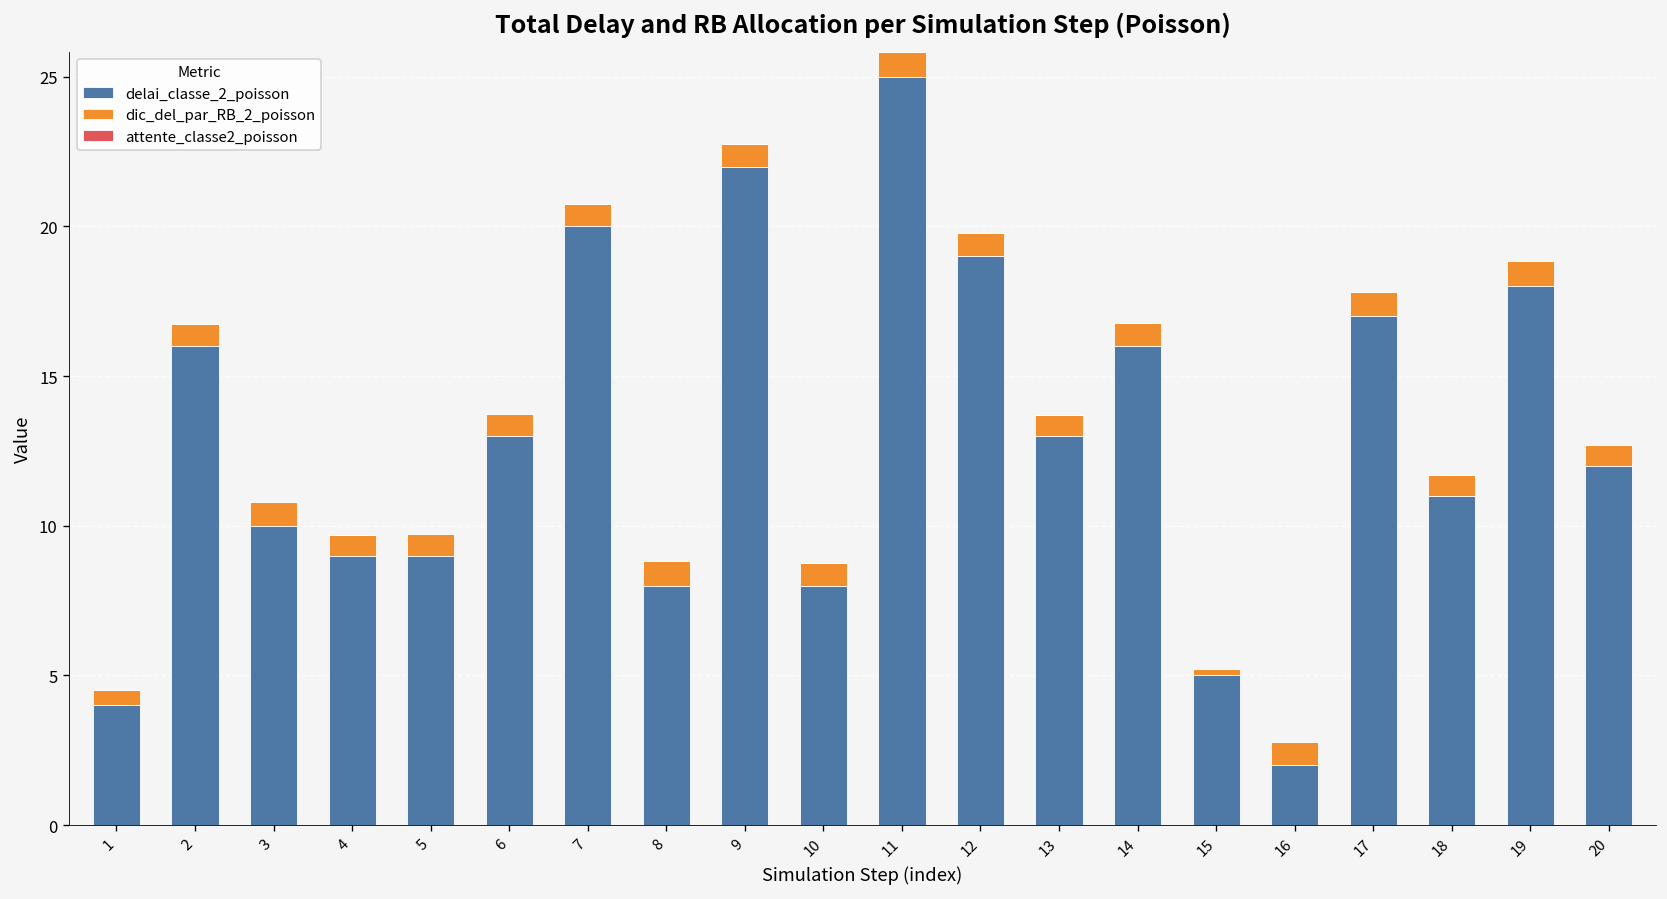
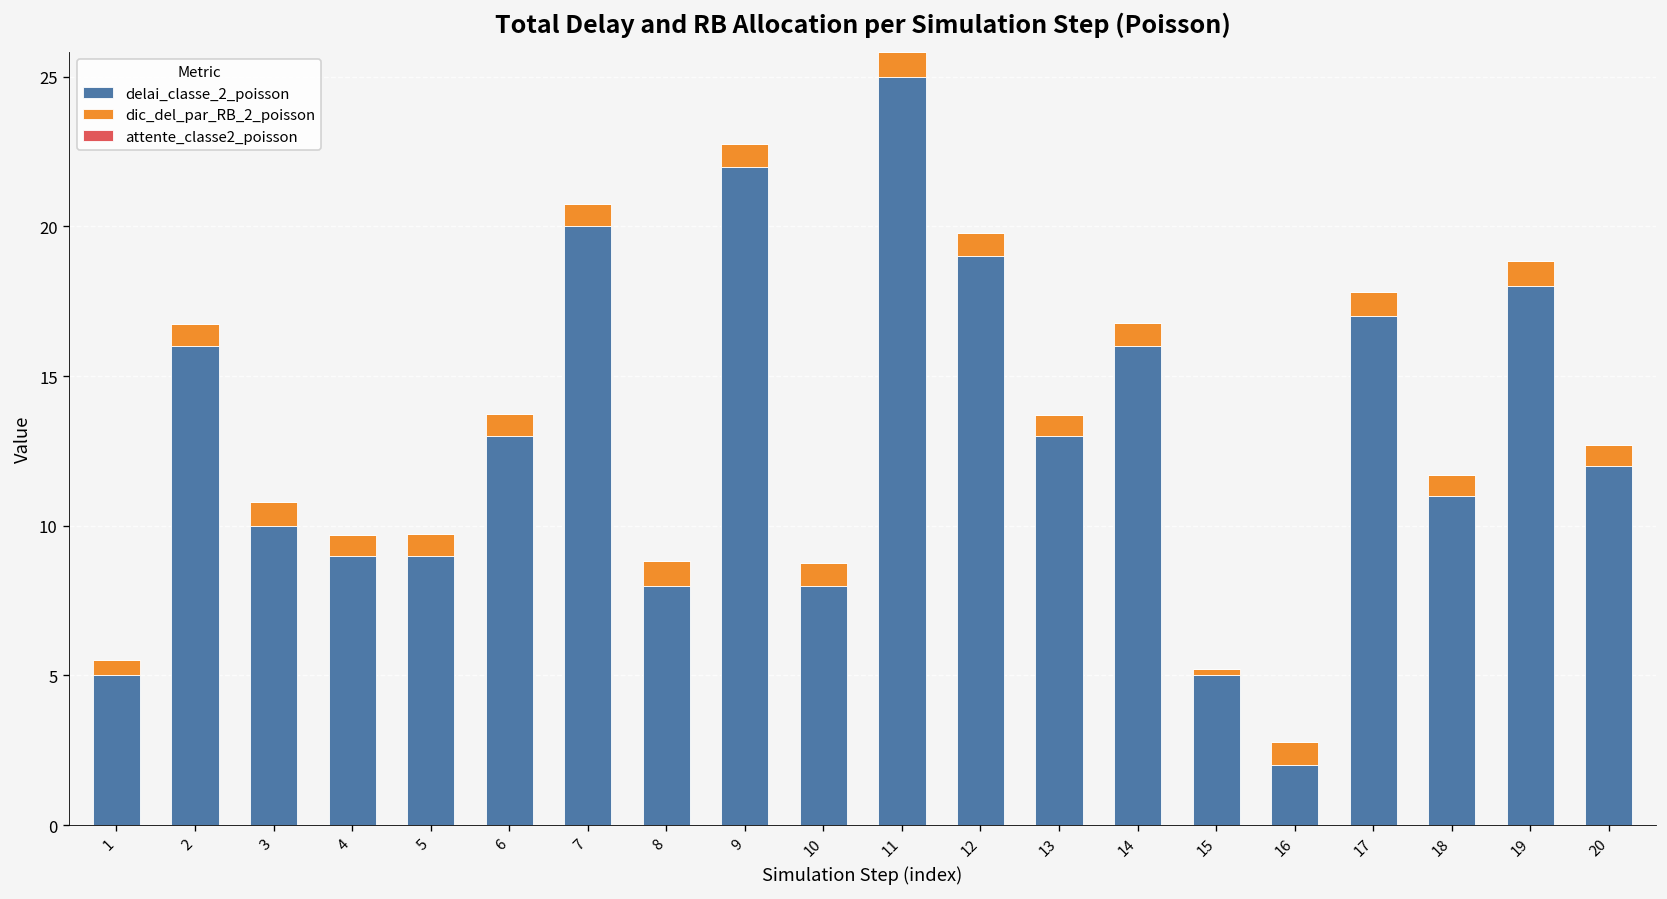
delai_classe_2_poisson, 1: 4 -> 5
